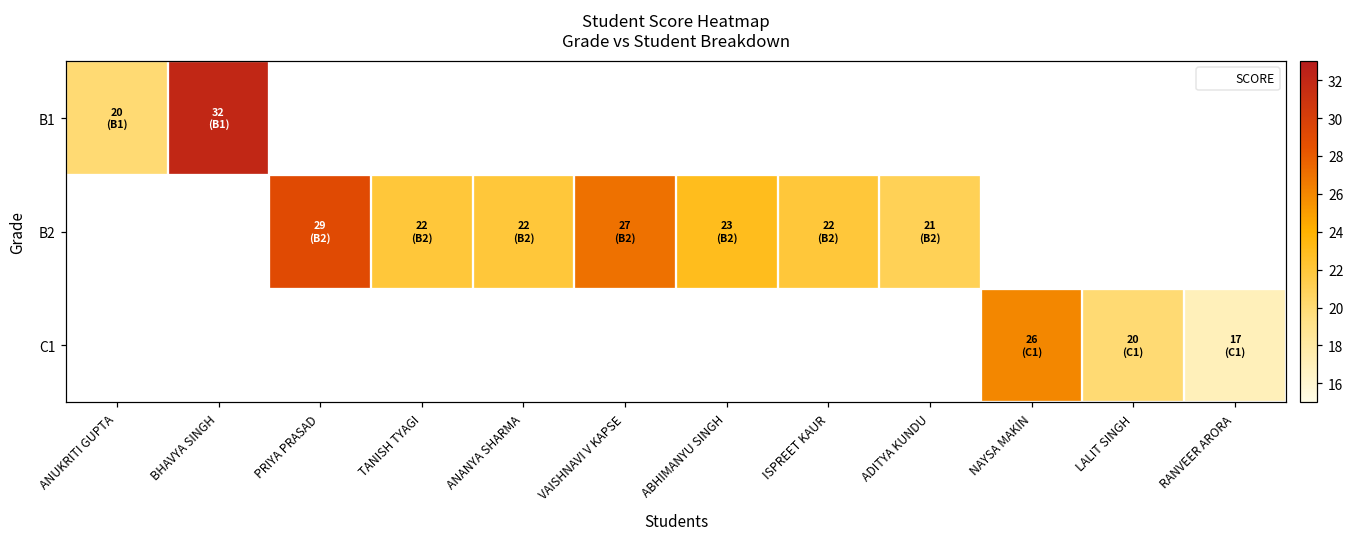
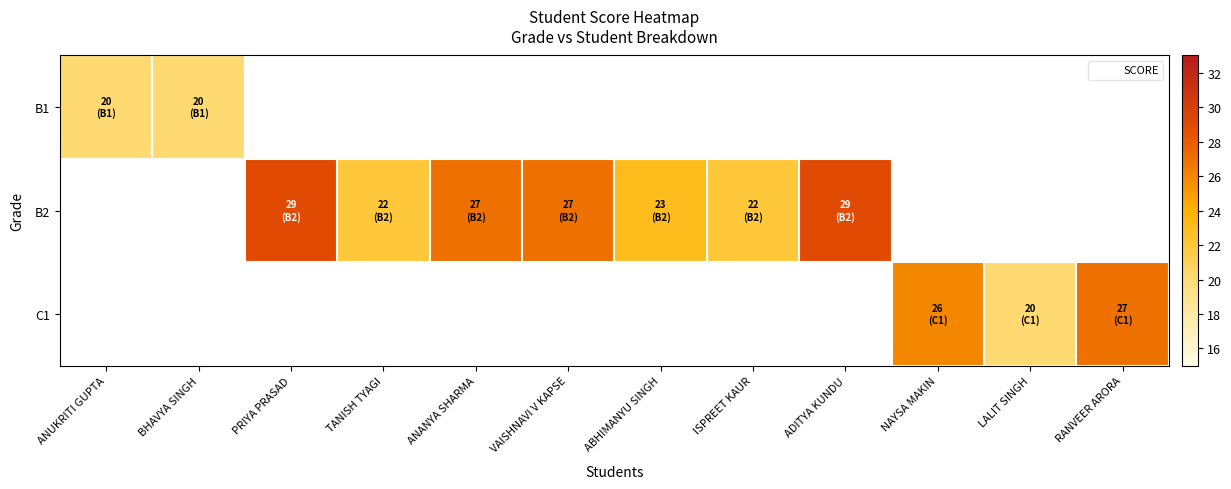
B1, BHAVYA SINGH: 32 -> 20
B2, ANANYA SHARMA: 22 -> 27
B2, ADITYA KUNDU: 21 -> 29
C1, RANVEER ARORA: 17 -> 27
